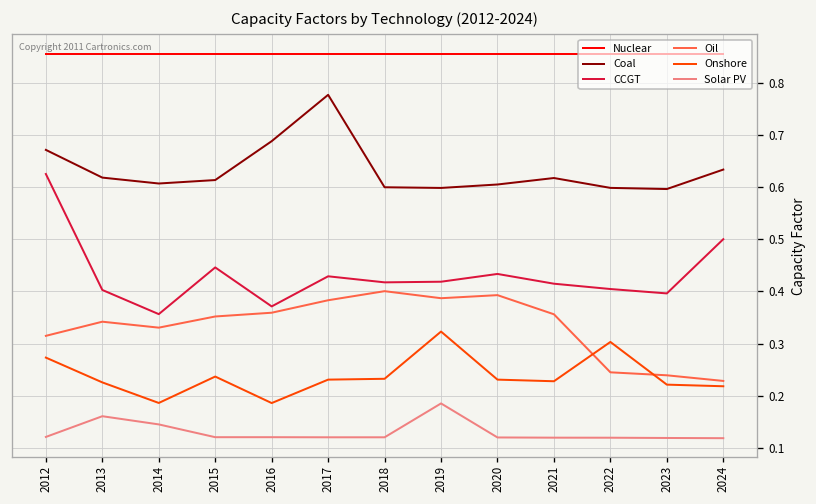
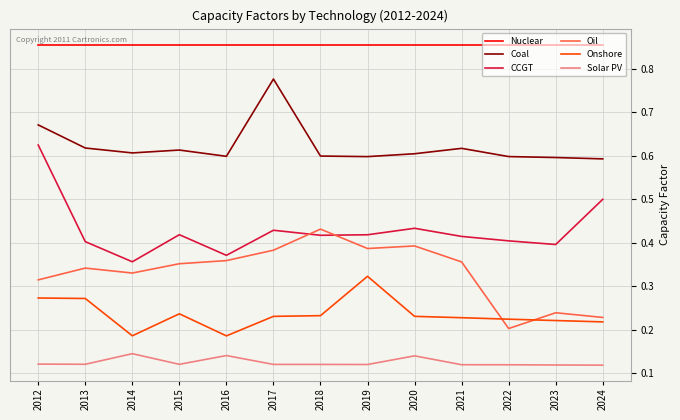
Onshore, 2013: 0.23 -> 0.27
Solar PV, 2013: 0.16 -> 0.12
CCGT, 2015: 0.45 -> 0.42
Coal, 2016: 0.69 -> 0.60
Solar PV, 2016: 0.12 -> 0.14
Oil, 2018: 0.40 -> 0.43
Solar PV, 2019: 0.19 -> 0.12
Solar PV, 2020: 0.12 -> 0.14
Oil, 2022: 0.24 -> 0.20
Onshore, 2022: 0.30 -> 0.22
Coal, 2024: 0.63 -> 0.59
